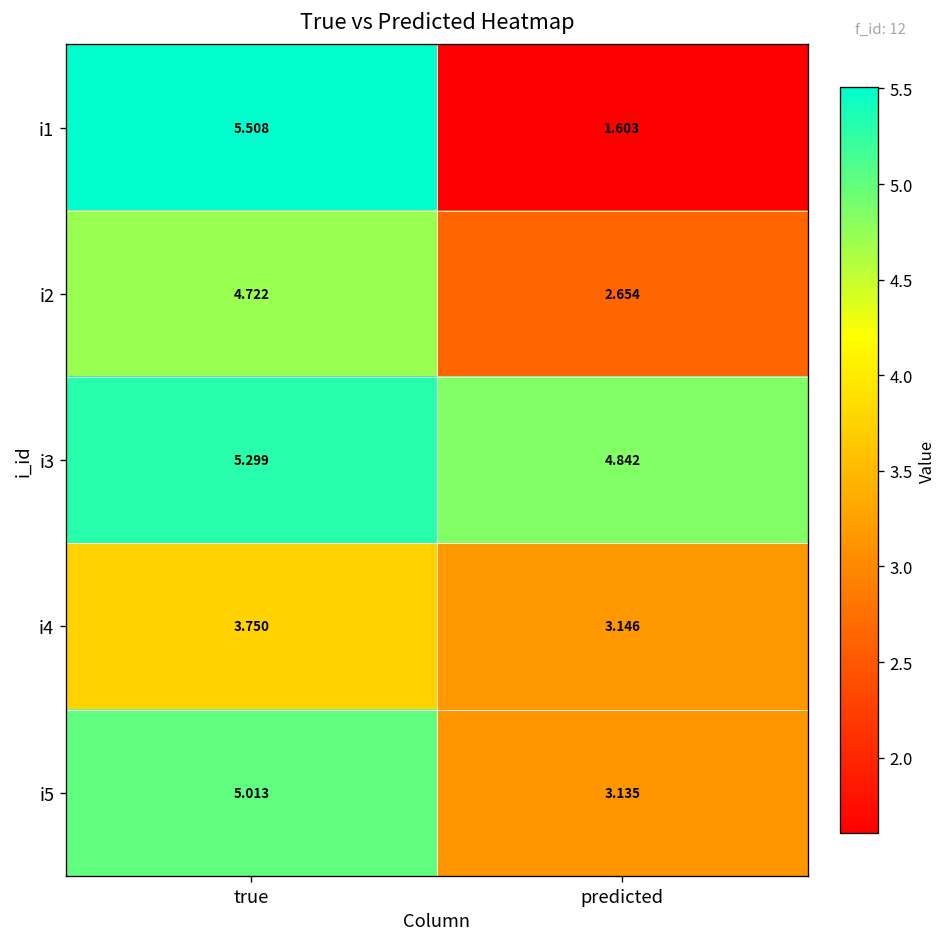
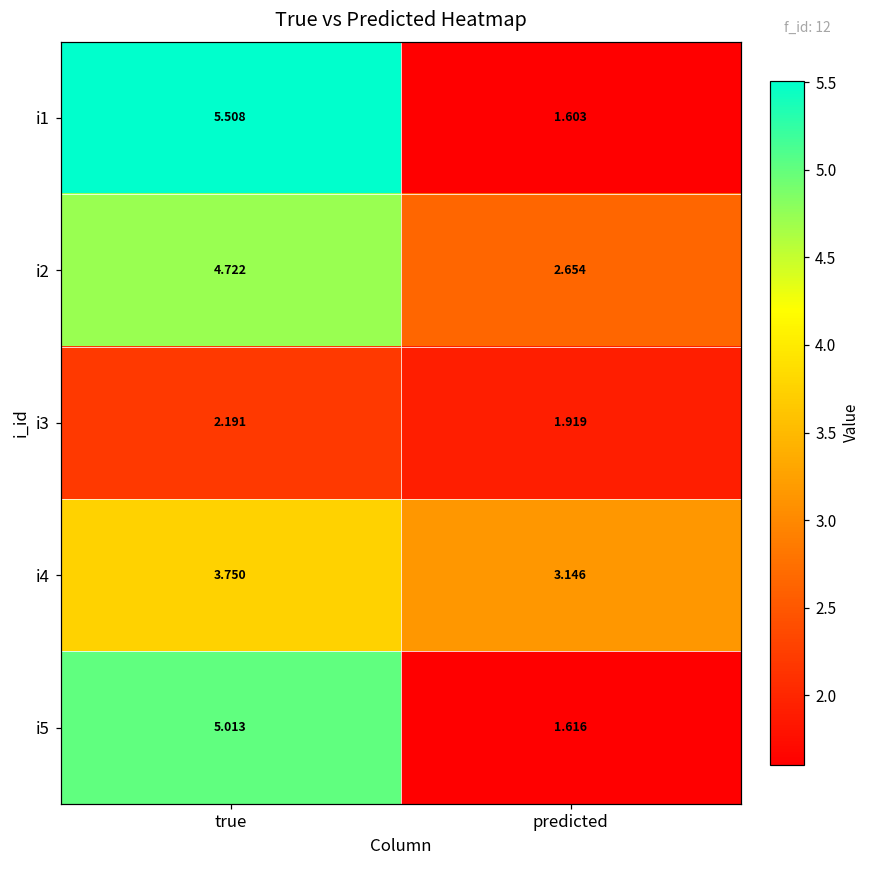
i3, true: 5.299 -> 2.191
i3, predicted: 4.842 -> 1.919
i5, predicted: 3.135 -> 1.616
